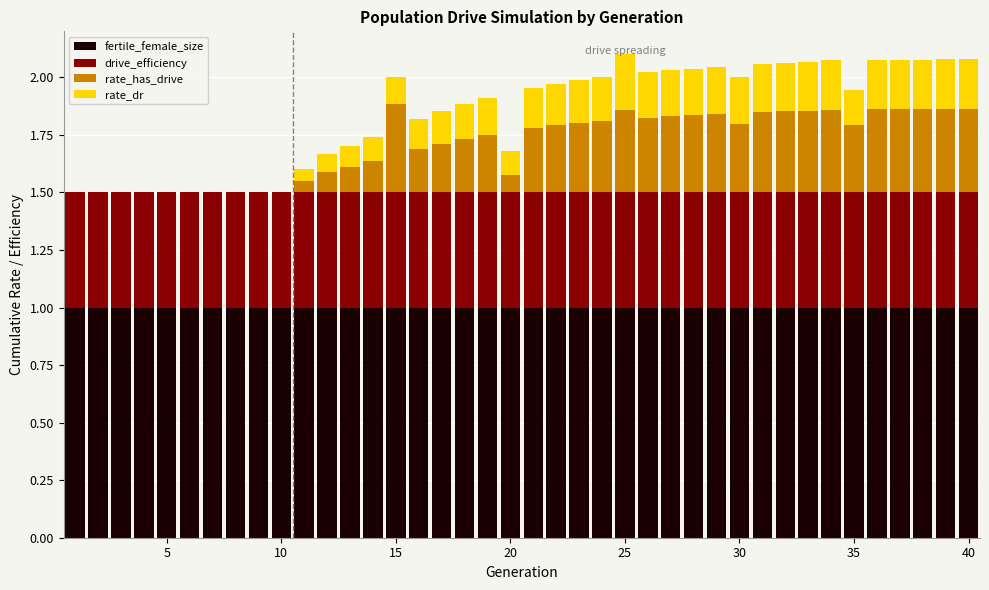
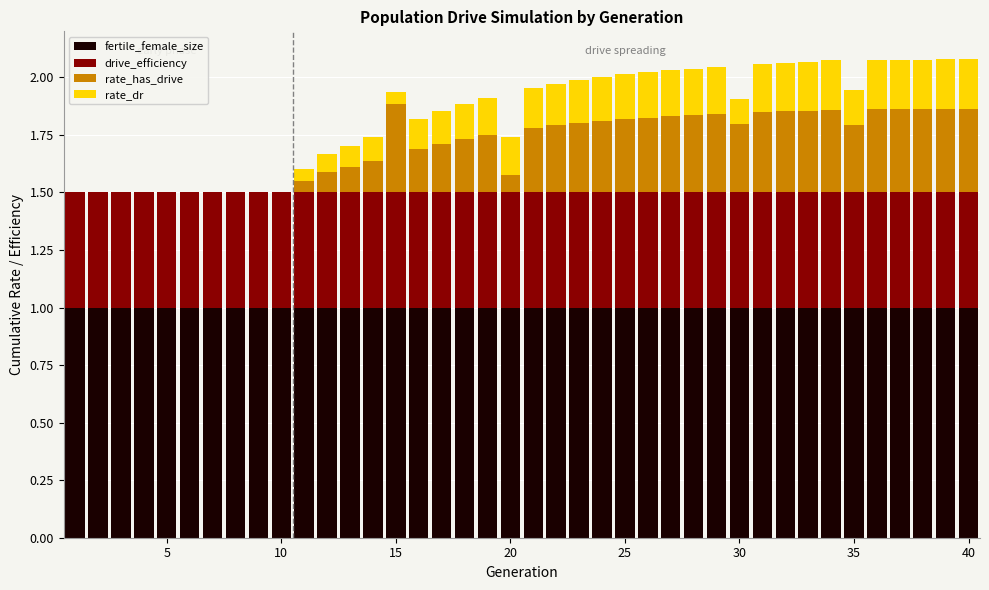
rate_dr, 15: 0.12 -> 0.05
rate_dr, 20: 0.10 -> 0.17
rate_has_drive, 25: 0.36 -> 0.32
rate_dr, 25: 0.25 -> 0.19
rate_dr, 30: 0.21 -> 0.11
